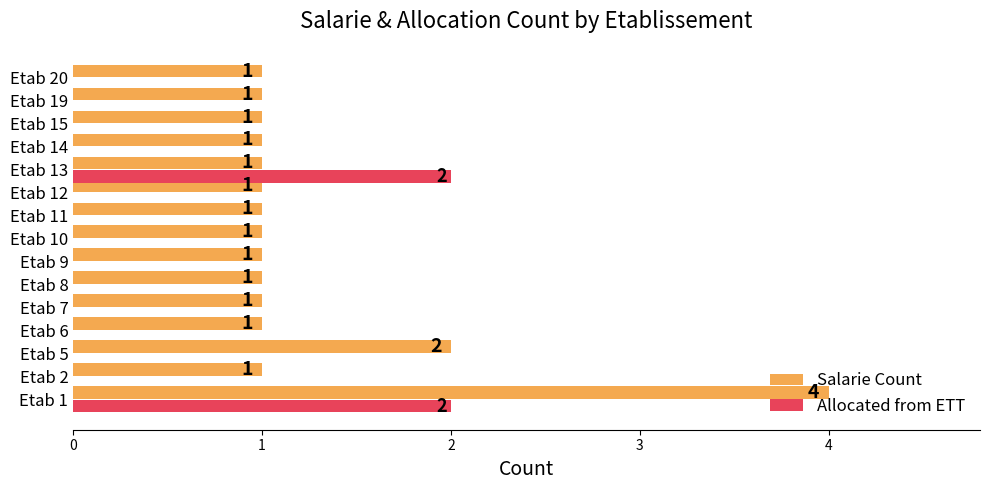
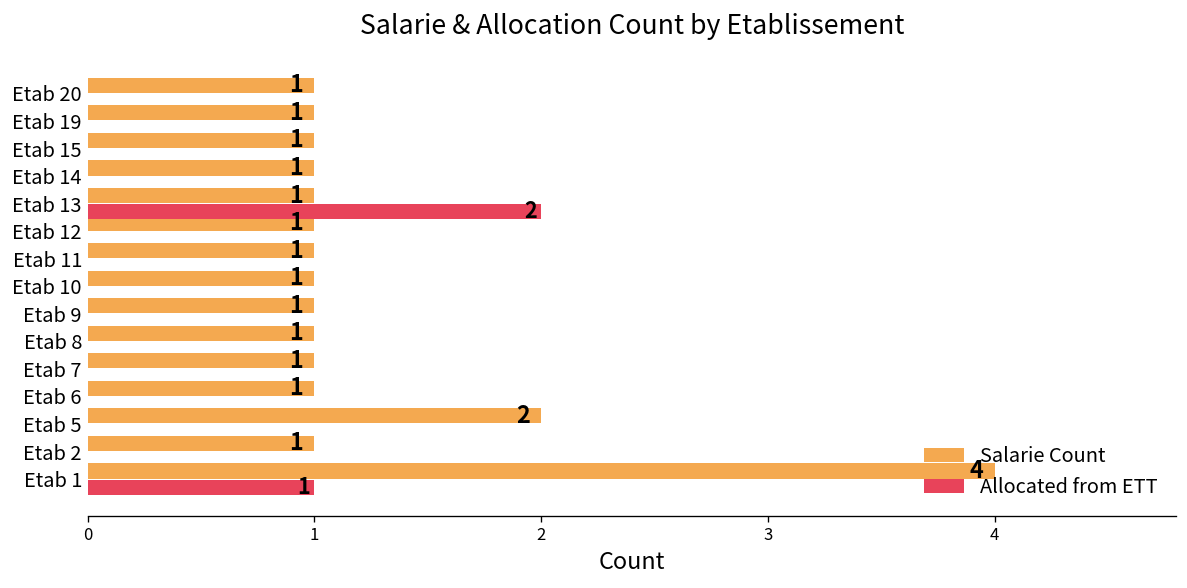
Allocated from ETT, Etab 1: 2 -> 1
